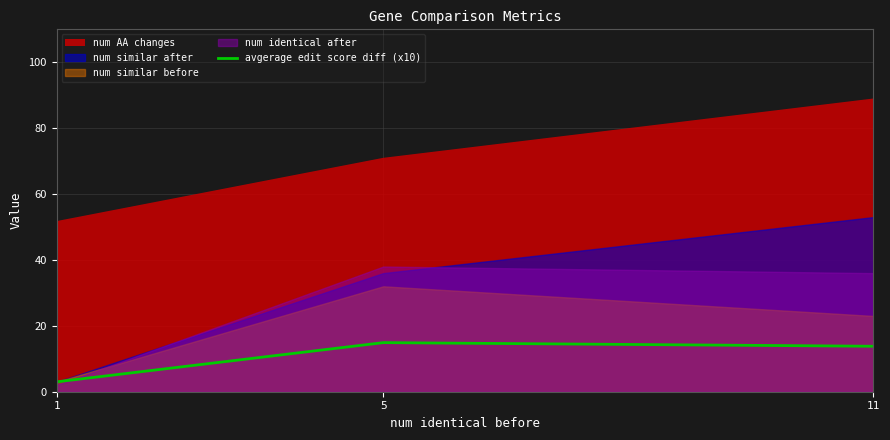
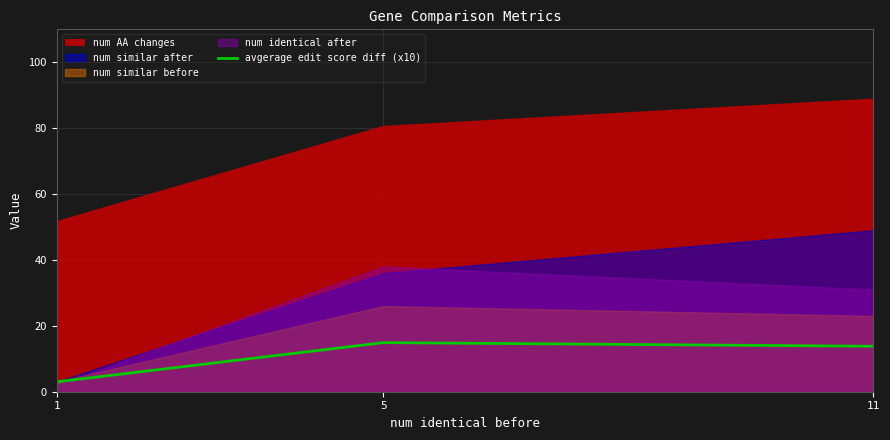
num AA changes, 5: 71 -> 81
num similar before, 5: 32 -> 26
num similar after, 11: 53 -> 49
num identical after, 11: 36 -> 31
